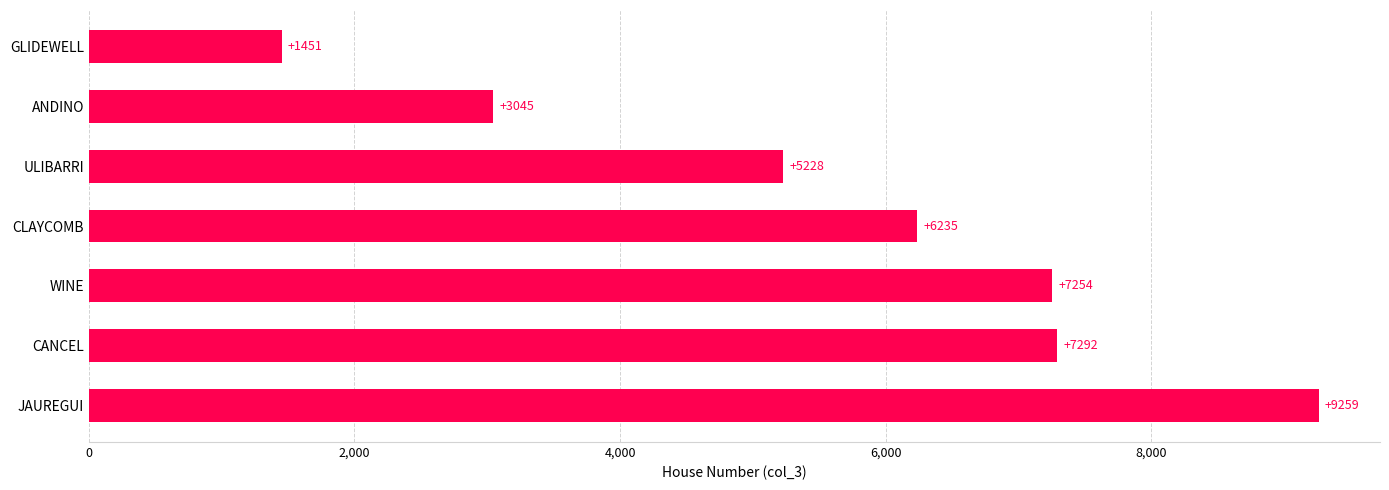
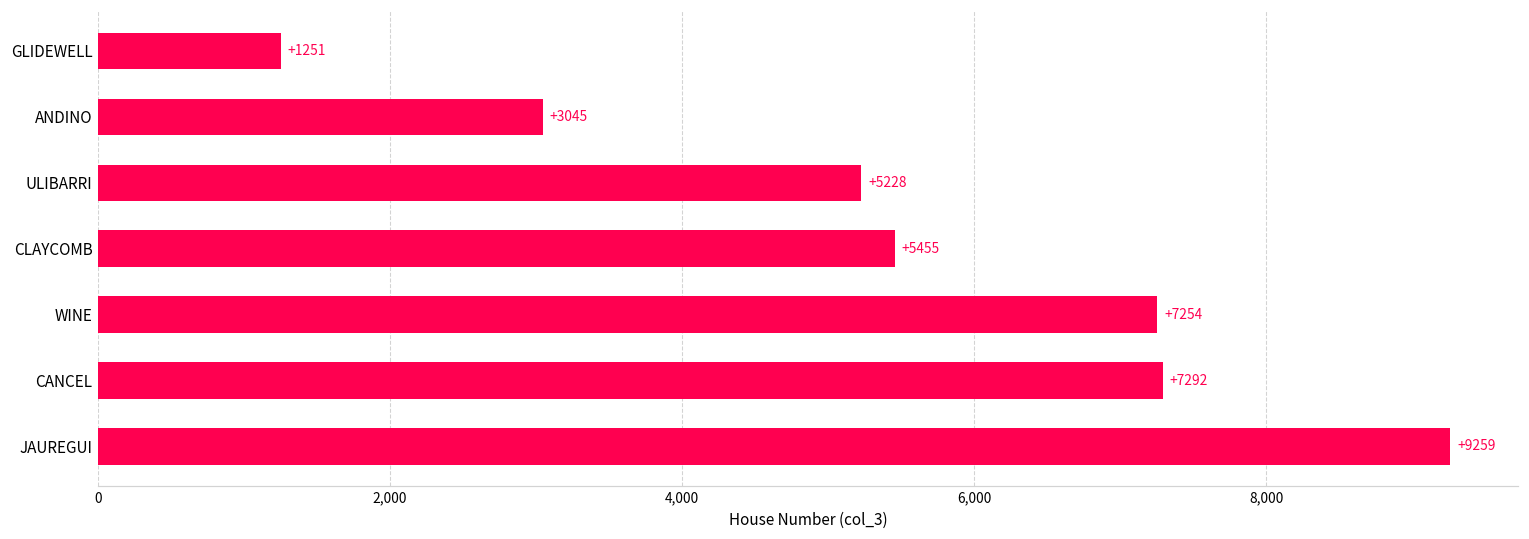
GLIDEWELL: +1451 -> +1251
CLAYCOMB: +6235 -> +5455
